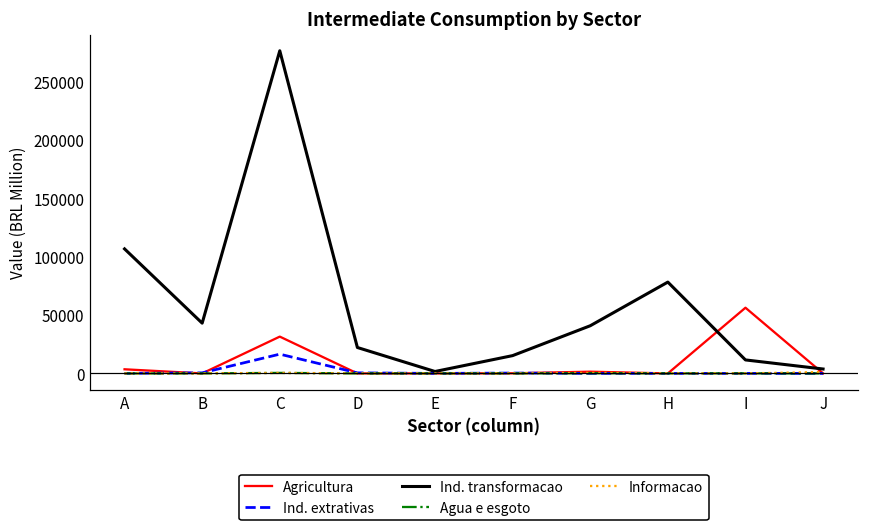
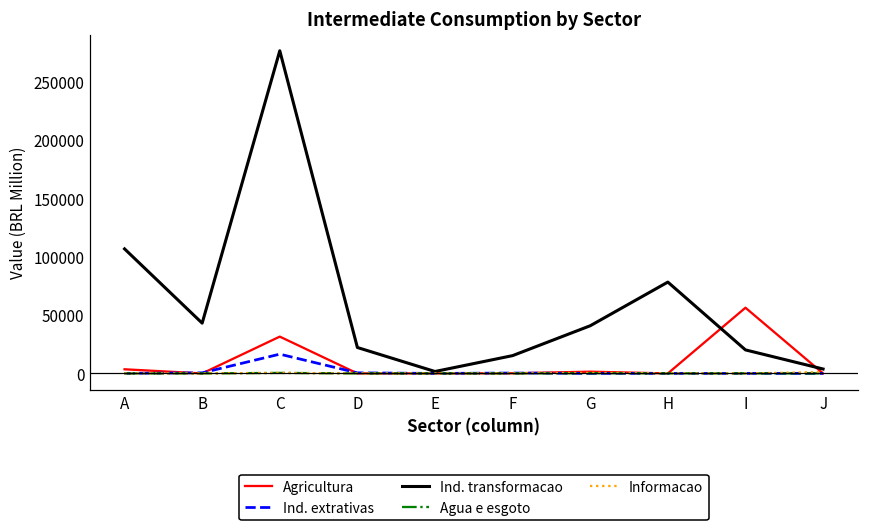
Ind. transformacao, I: 12000 -> 20000
